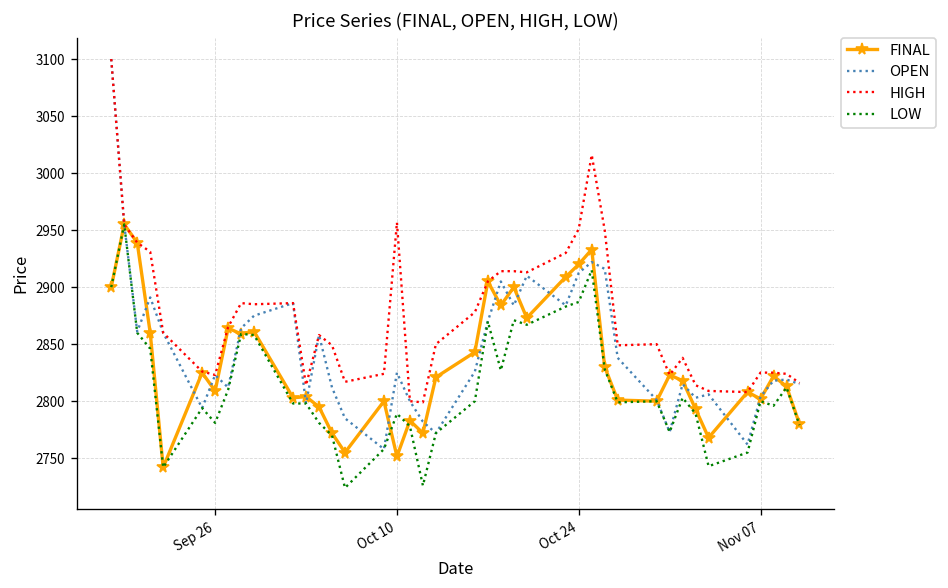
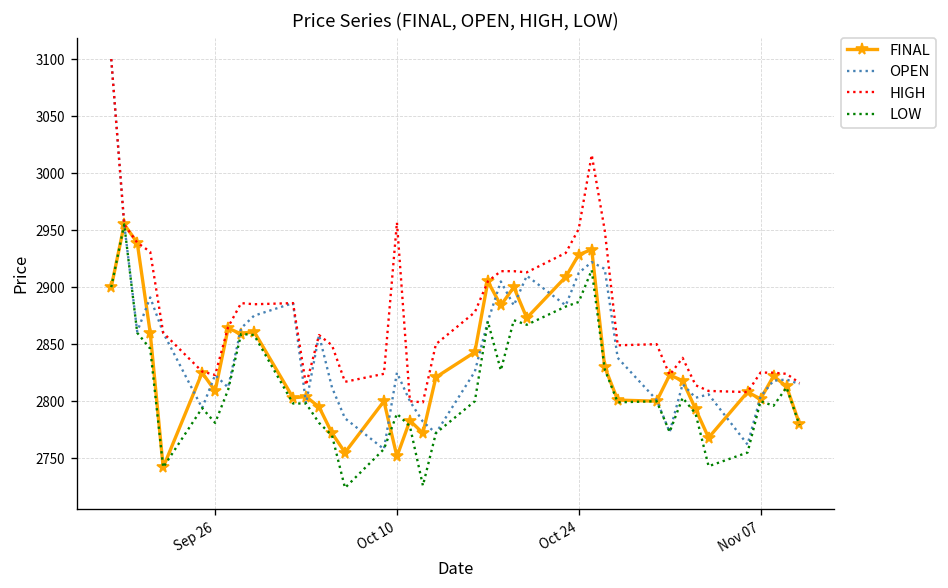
FINAL, Oct 24: 2920 -> 2930
